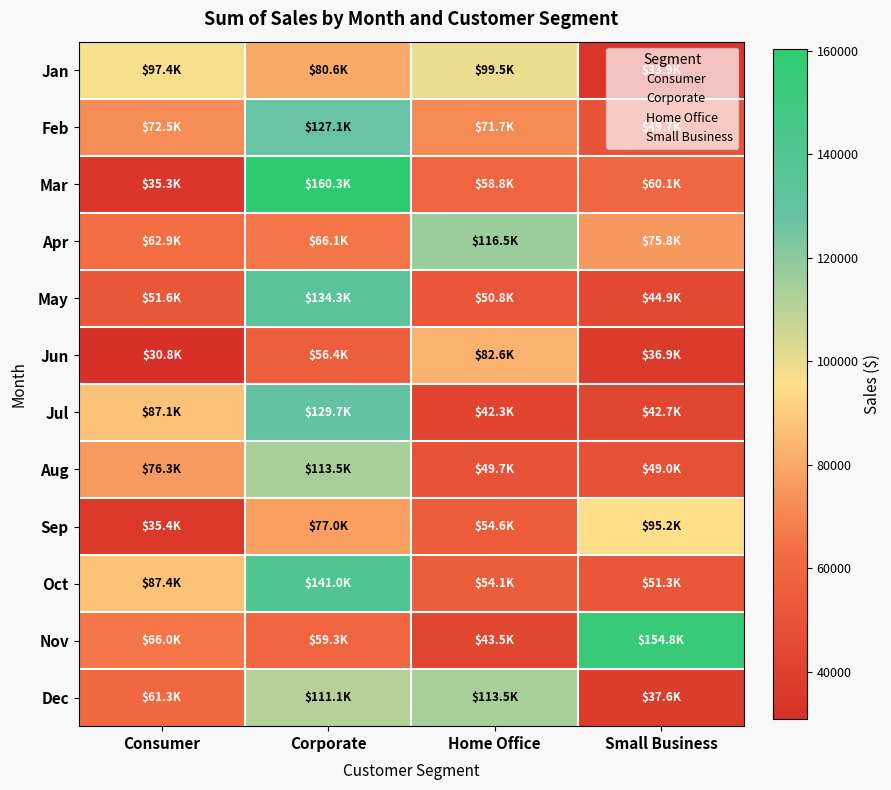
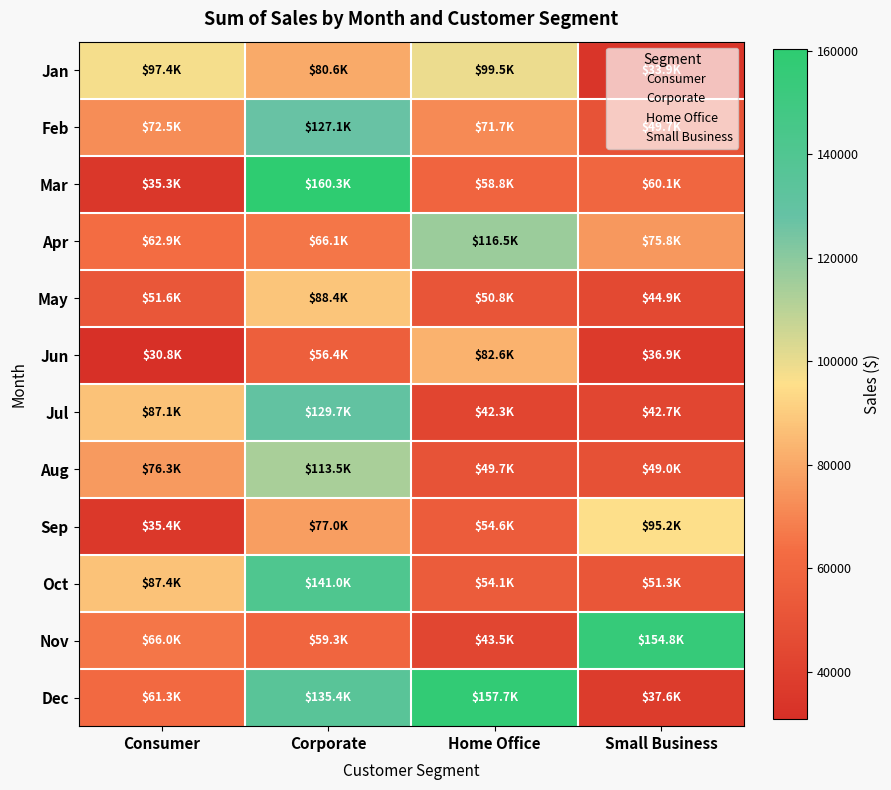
May, Corporate: $134.3K -> $88.4K
Dec, Corporate: $111.1K -> $135.4K
Dec, Home Office: $113.5K -> $157.7K
